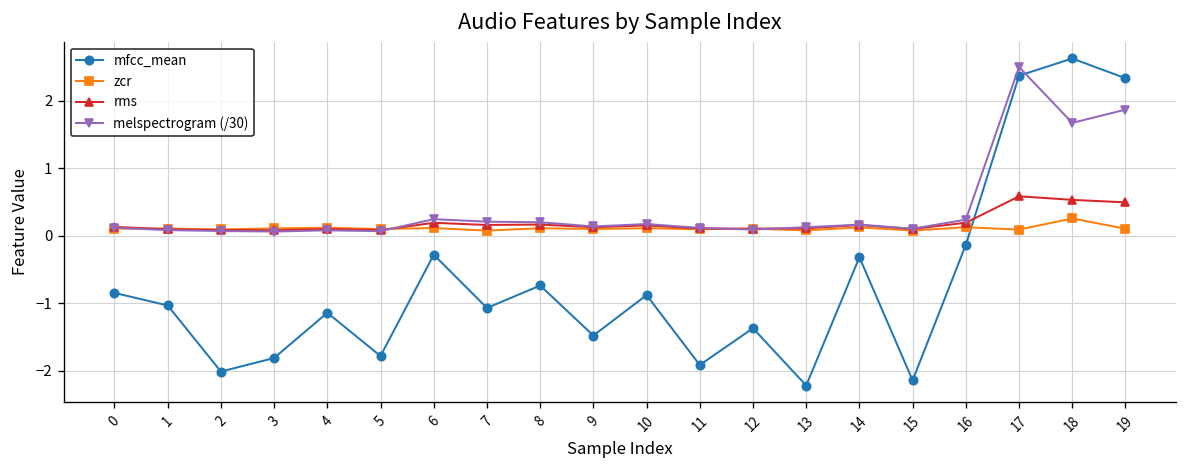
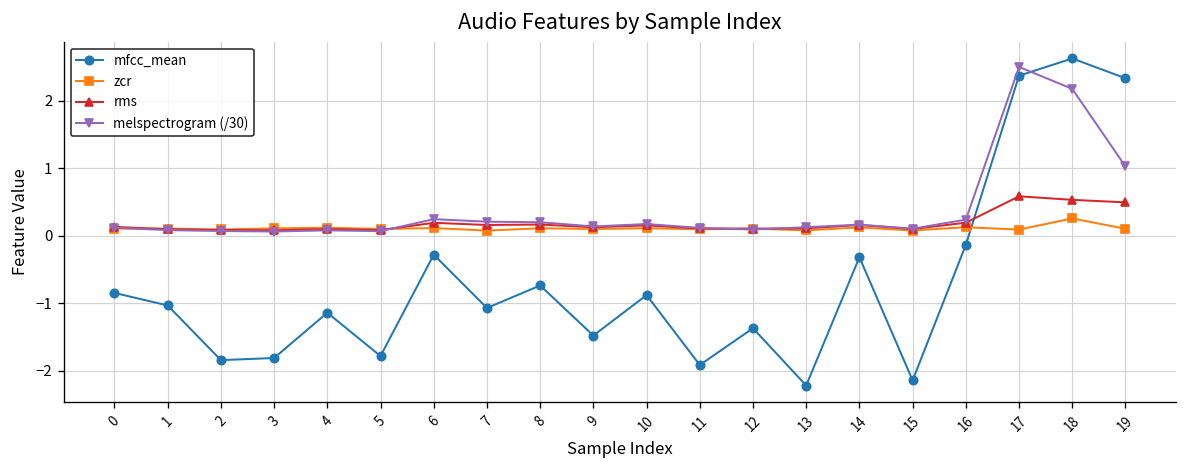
mfcc_mean, 2: -2.0 -> -1.8
melspectrogram (/30), 18: 1.7 -> 2.2
melspectrogram (/30), 19: 1.9 -> 1.0
